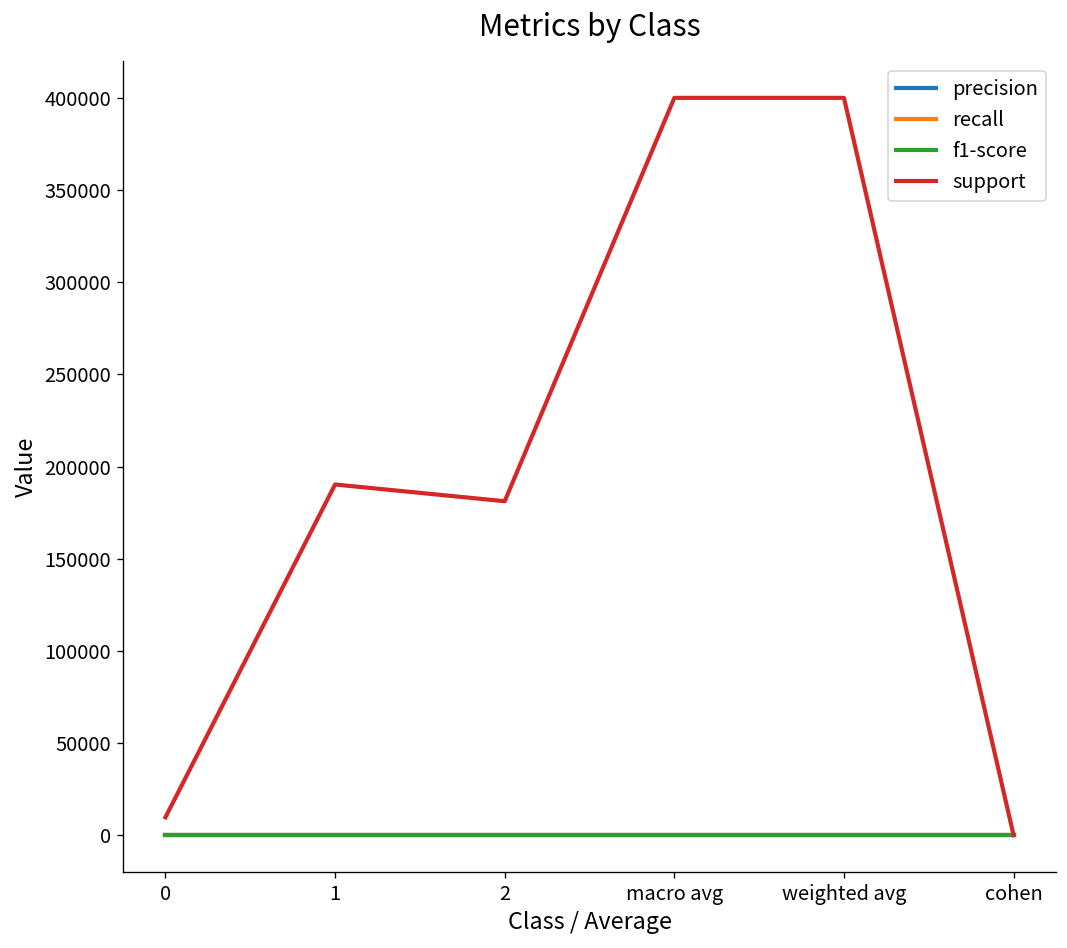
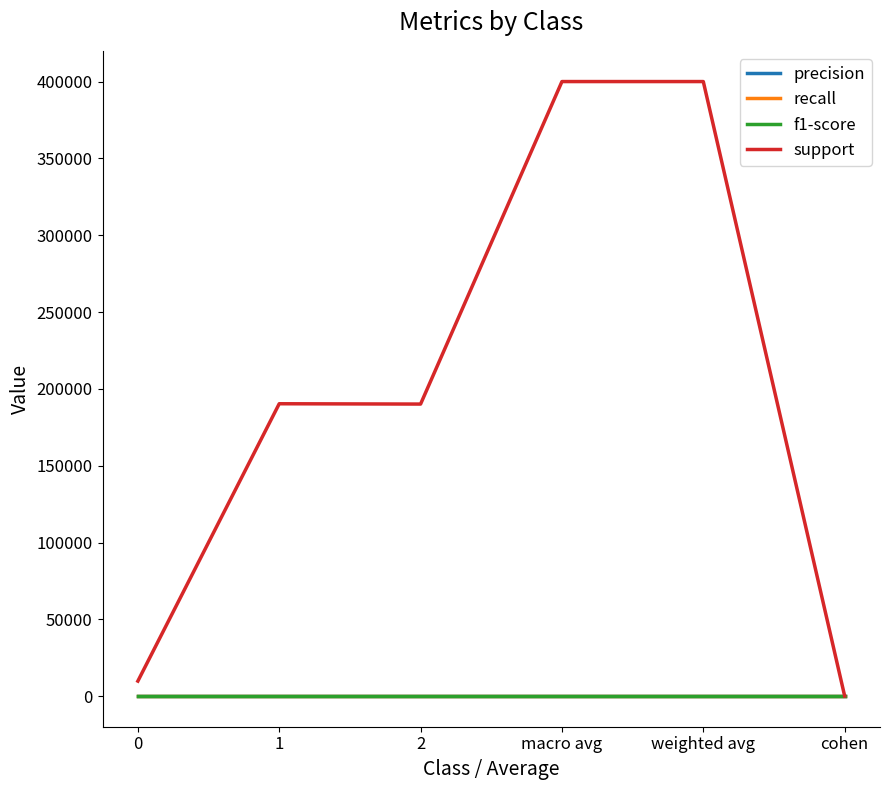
support, 2: 181000 -> 190000
